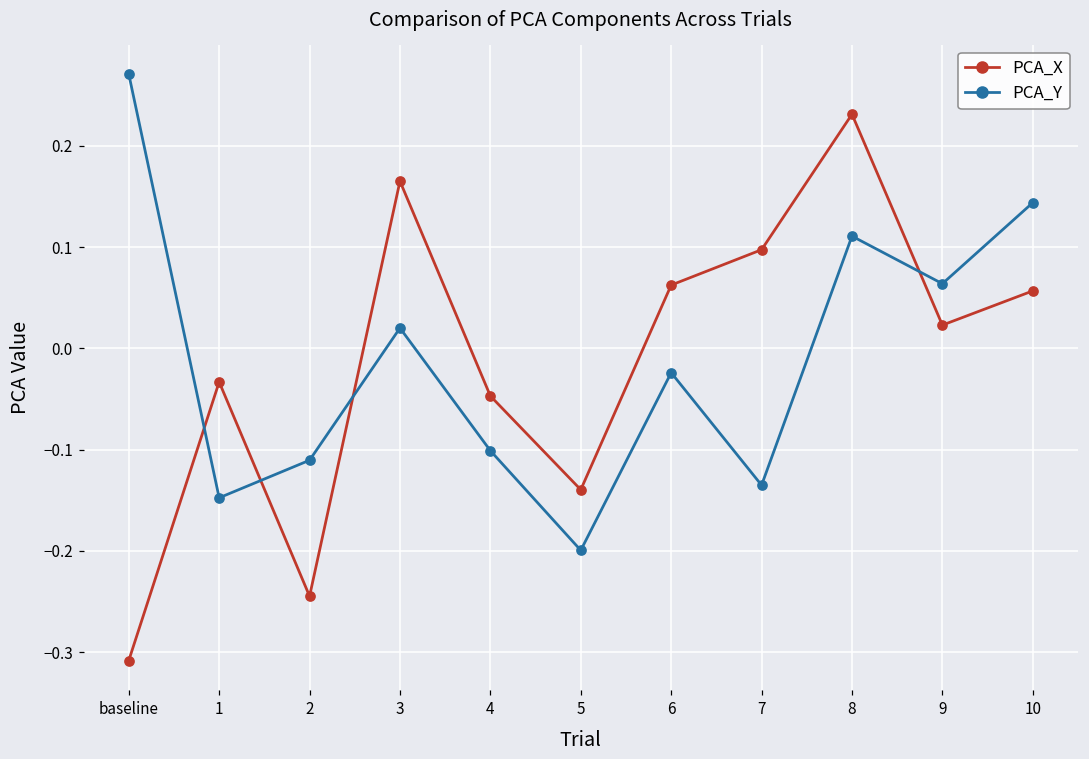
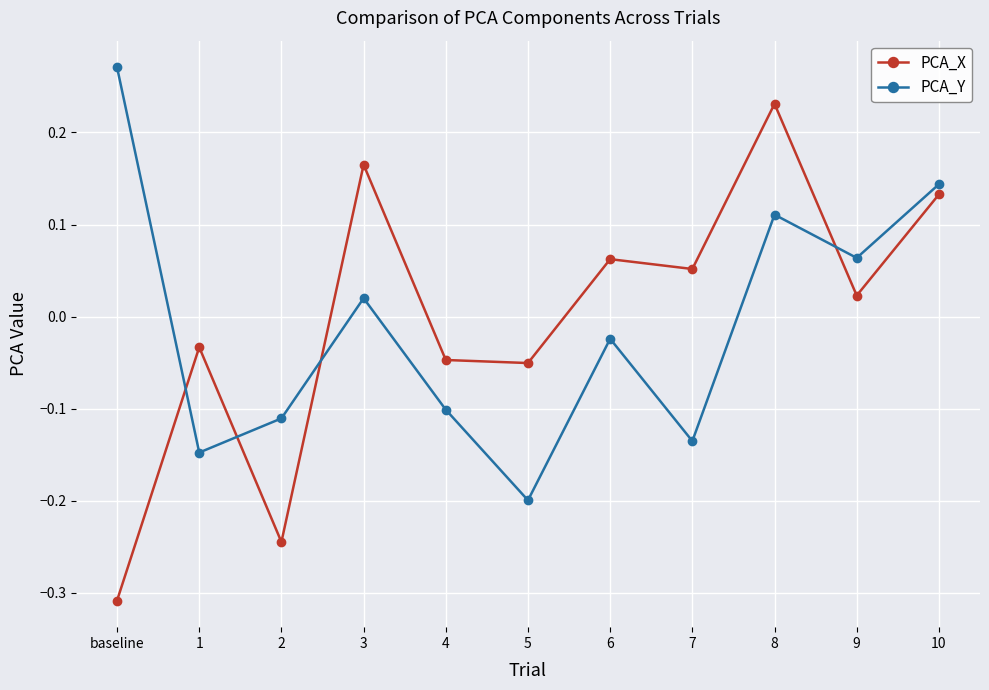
PCA_X, 5: -0.14 -> -0.05
PCA_X, 7: 0.10 -> 0.05
PCA_X, 10: 0.06 -> 0.13
